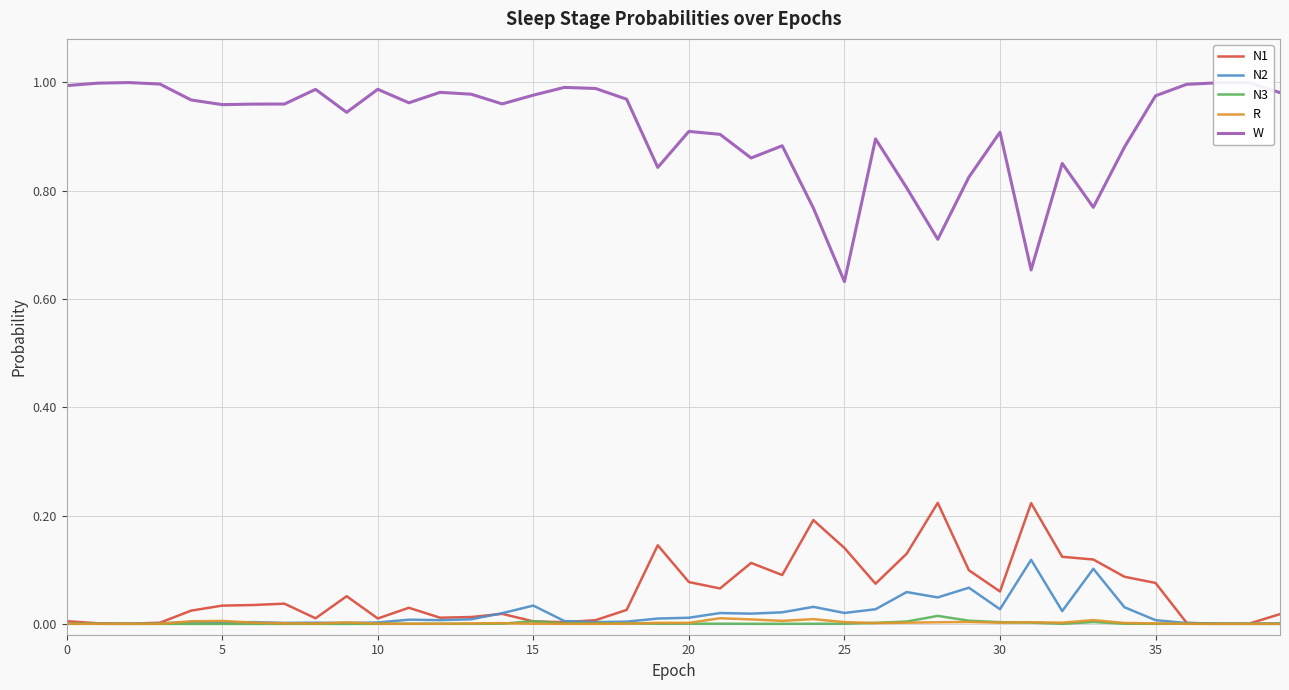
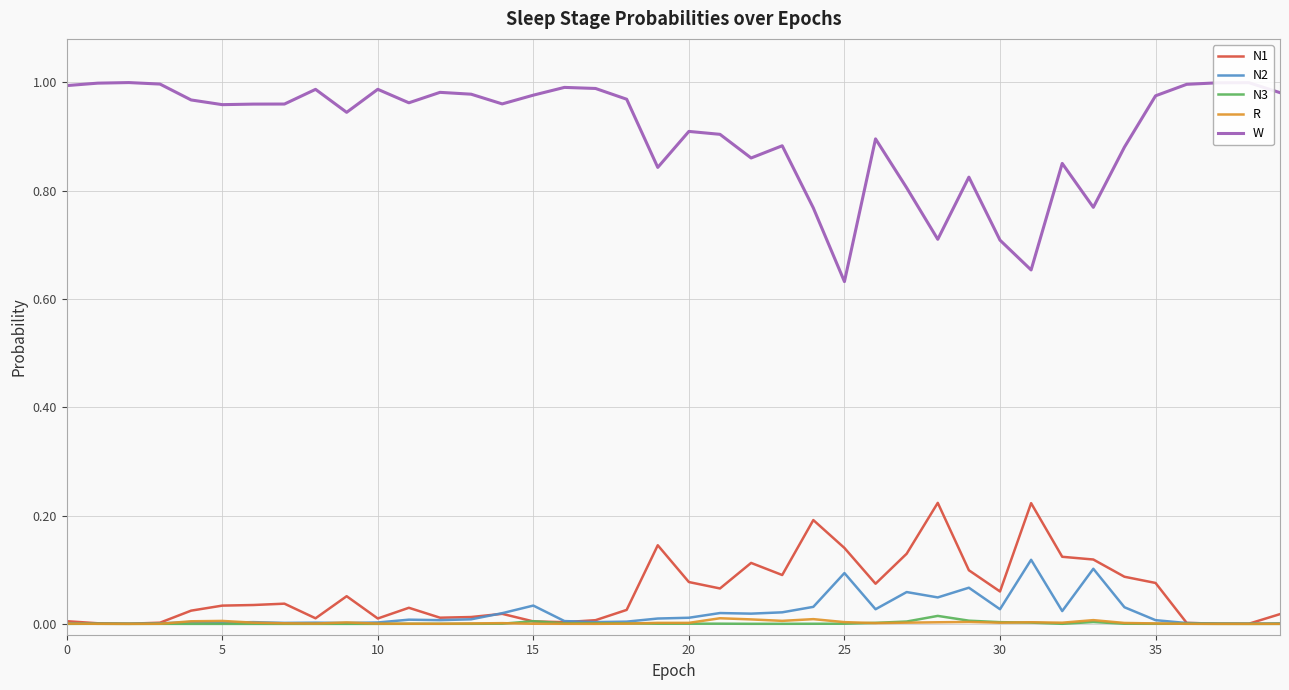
N2, 25: 0.02 -> 0.09
W, 30: 0.91 -> 0.71
